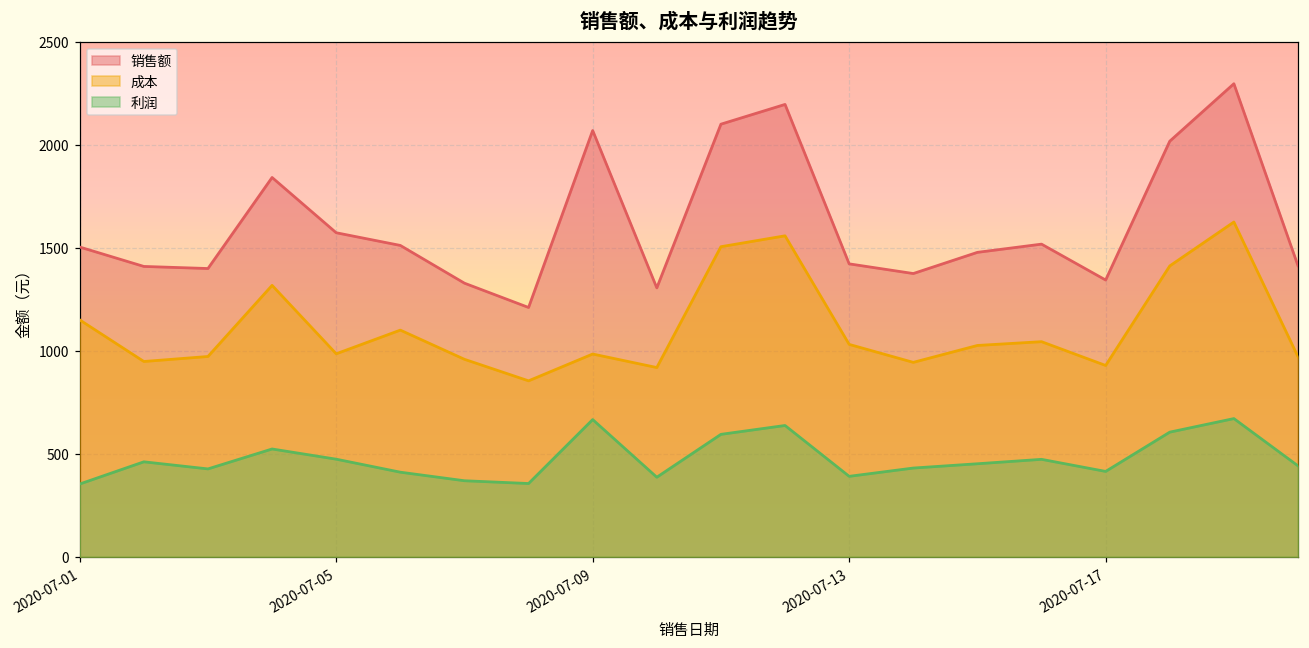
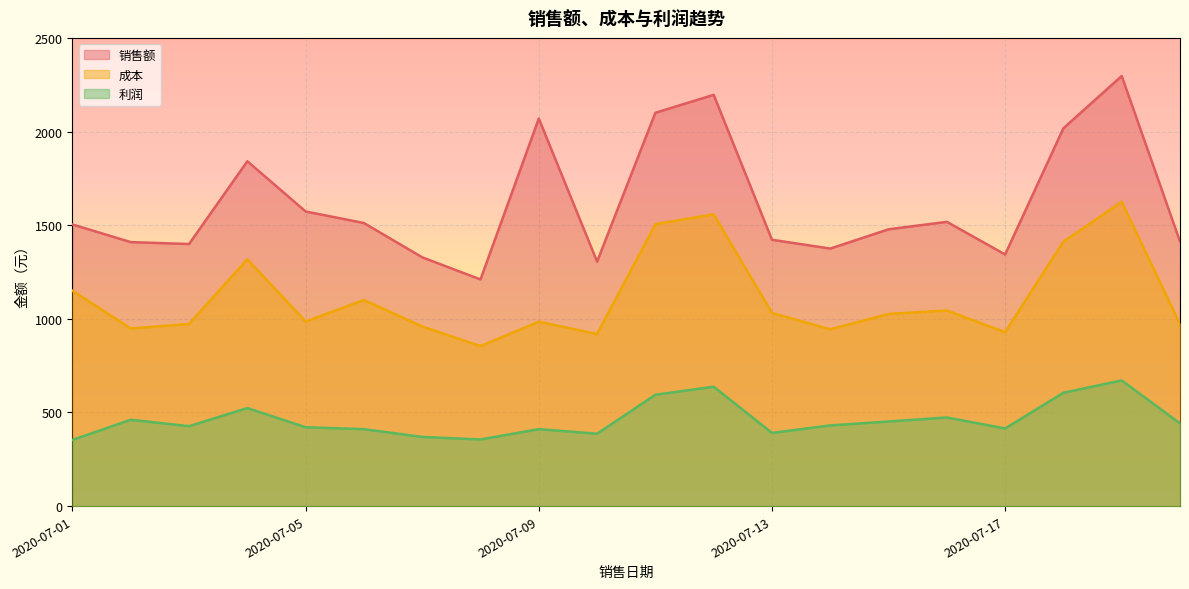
利润, 2020-07-05: 470 -> 420
利润, 2020-07-09: 670 -> 410
